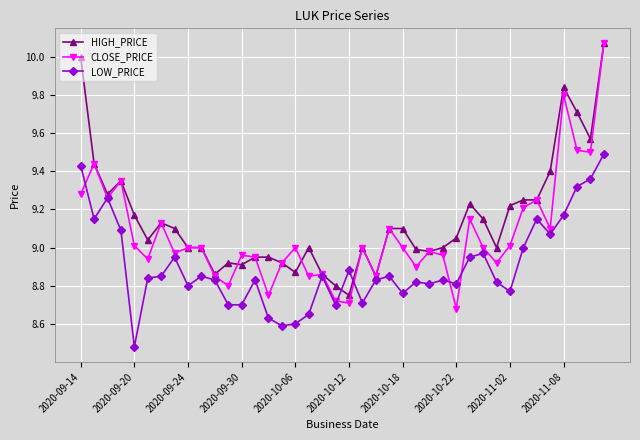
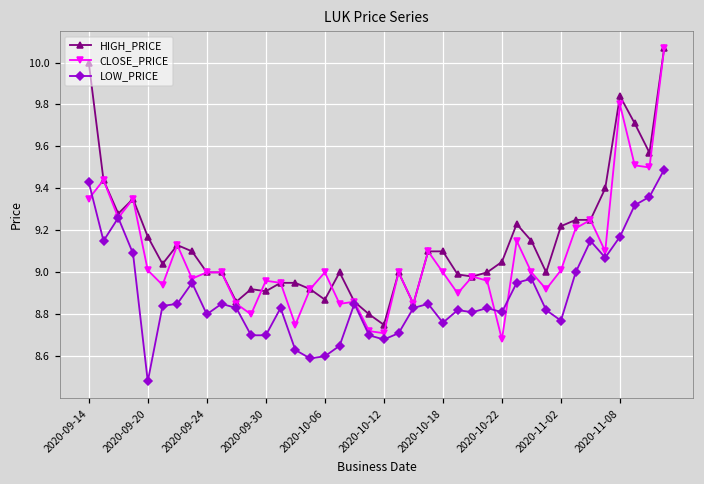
CLOSE_PRICE, 2020-09-14: 9.28 -> 9.35
LOW_PRICE, 2020-10-12: 8.88 -> 8.68
